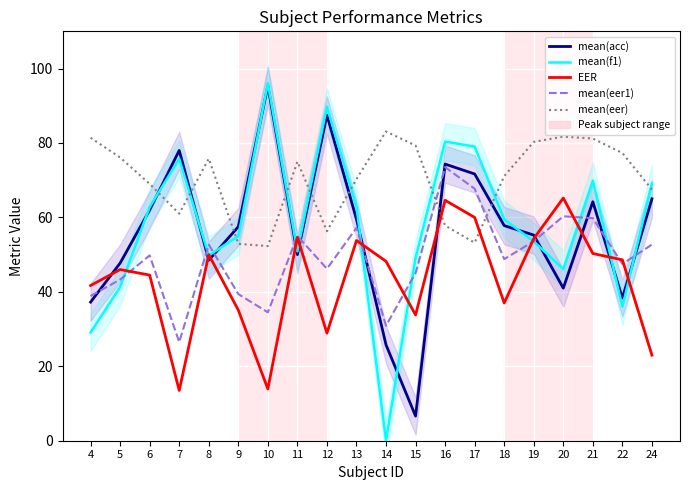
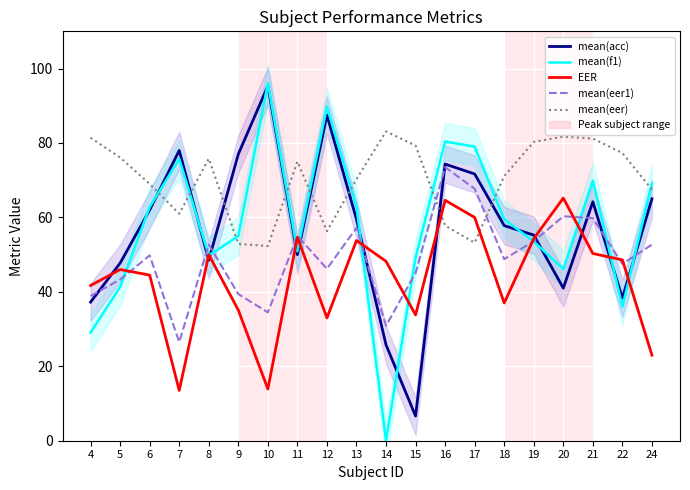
mean(acc), 9: 58 -> 77
EER, 12: 29 -> 33
